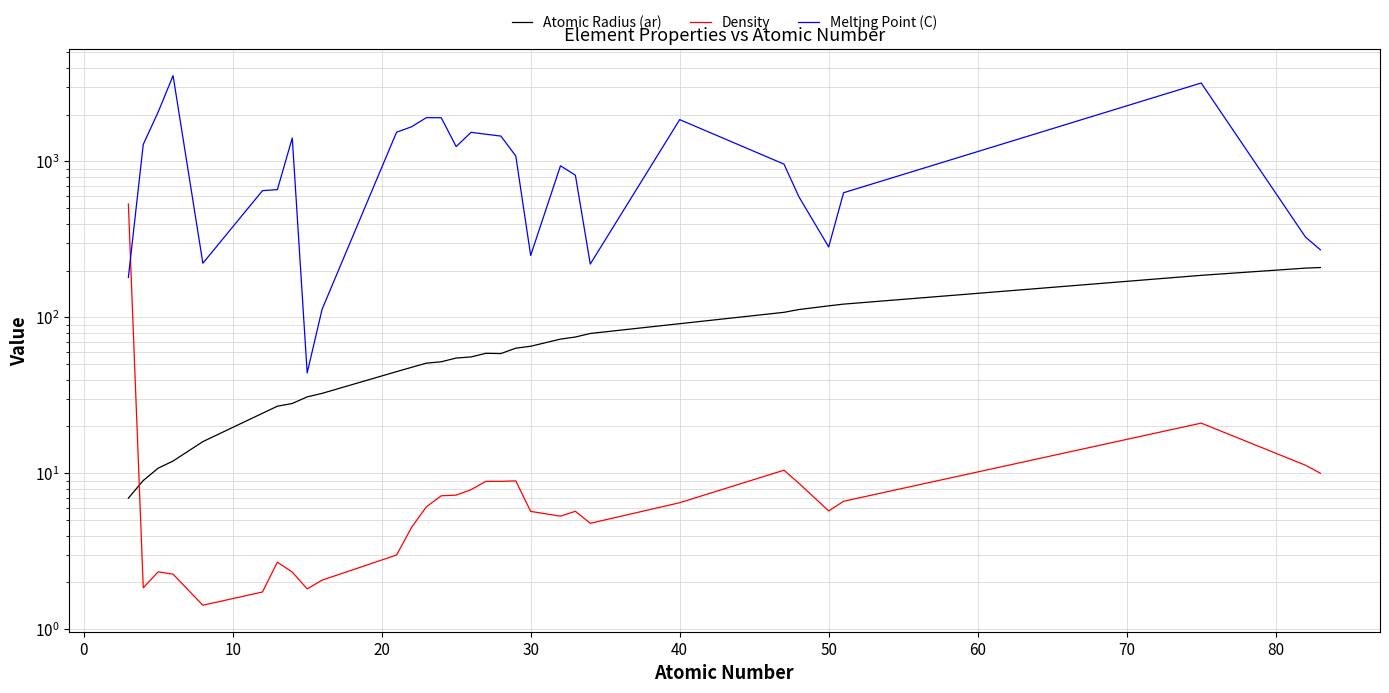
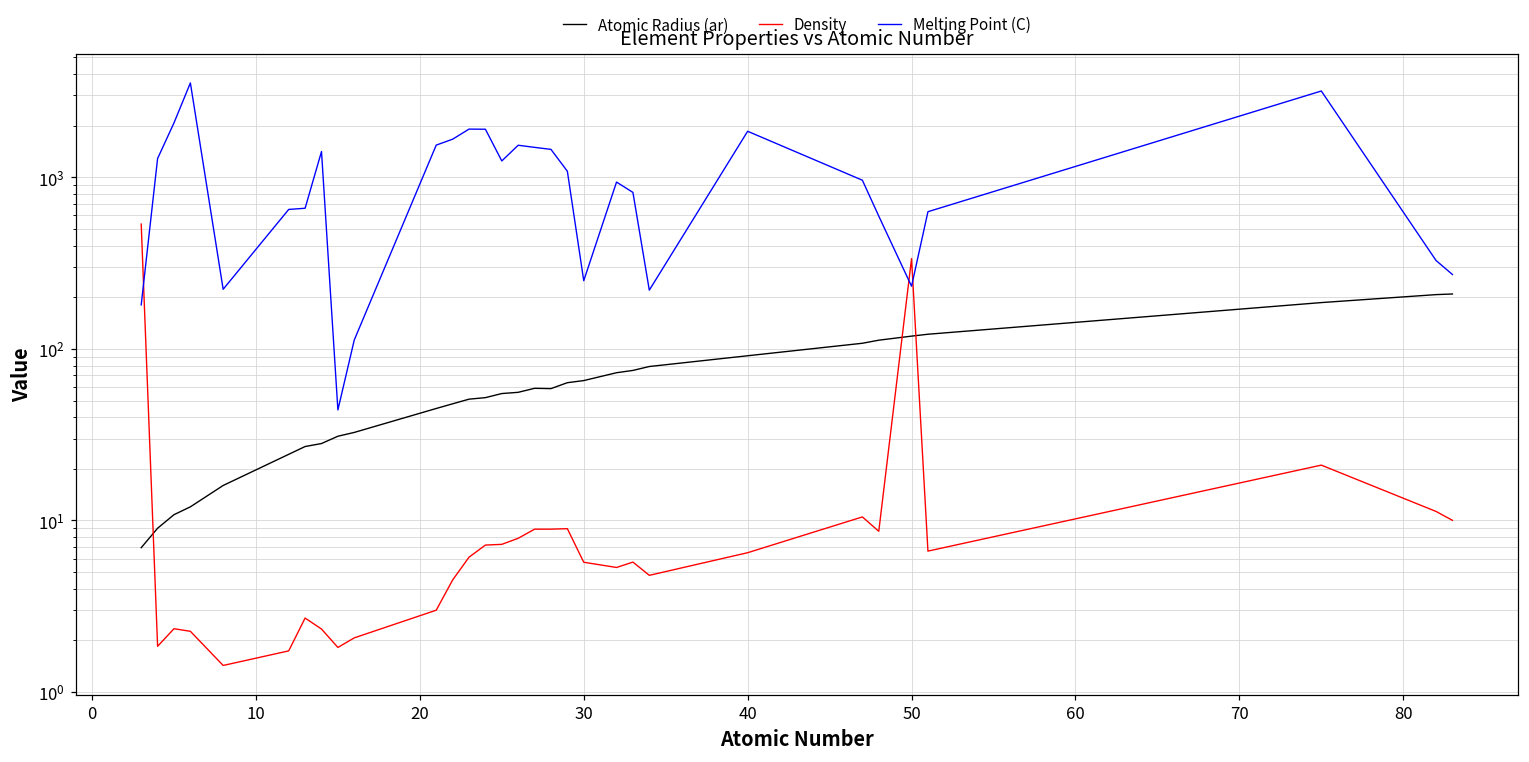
Density, 50: 5.8 -> 340
Melting Point (C), 50: 280 -> 230
